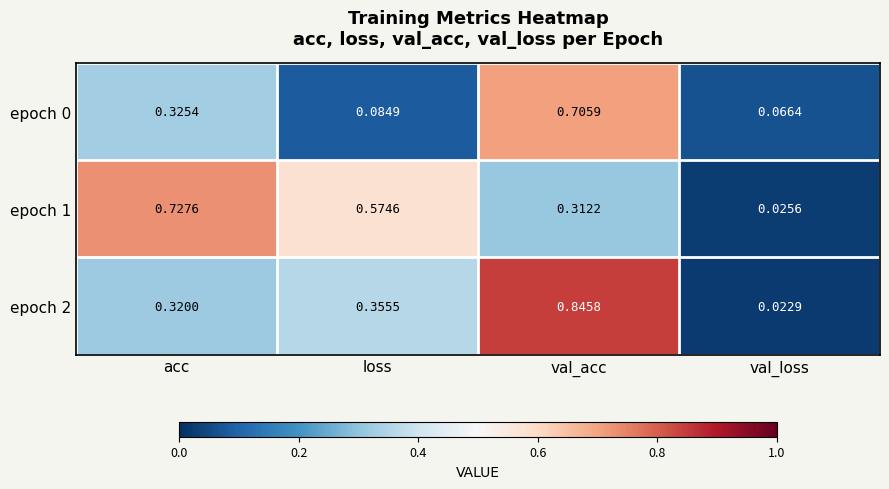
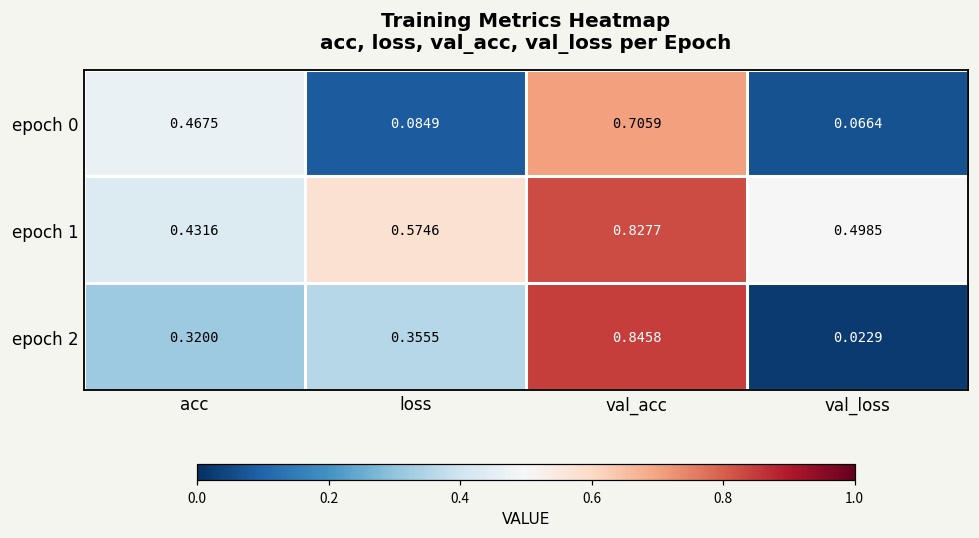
epoch 0, acc: 0.3254 -> 0.4675
epoch 1, acc: 0.7276 -> 0.4316
epoch 1, val_acc: 0.3122 -> 0.8277
epoch 1, val_loss: 0.0256 -> 0.4985
